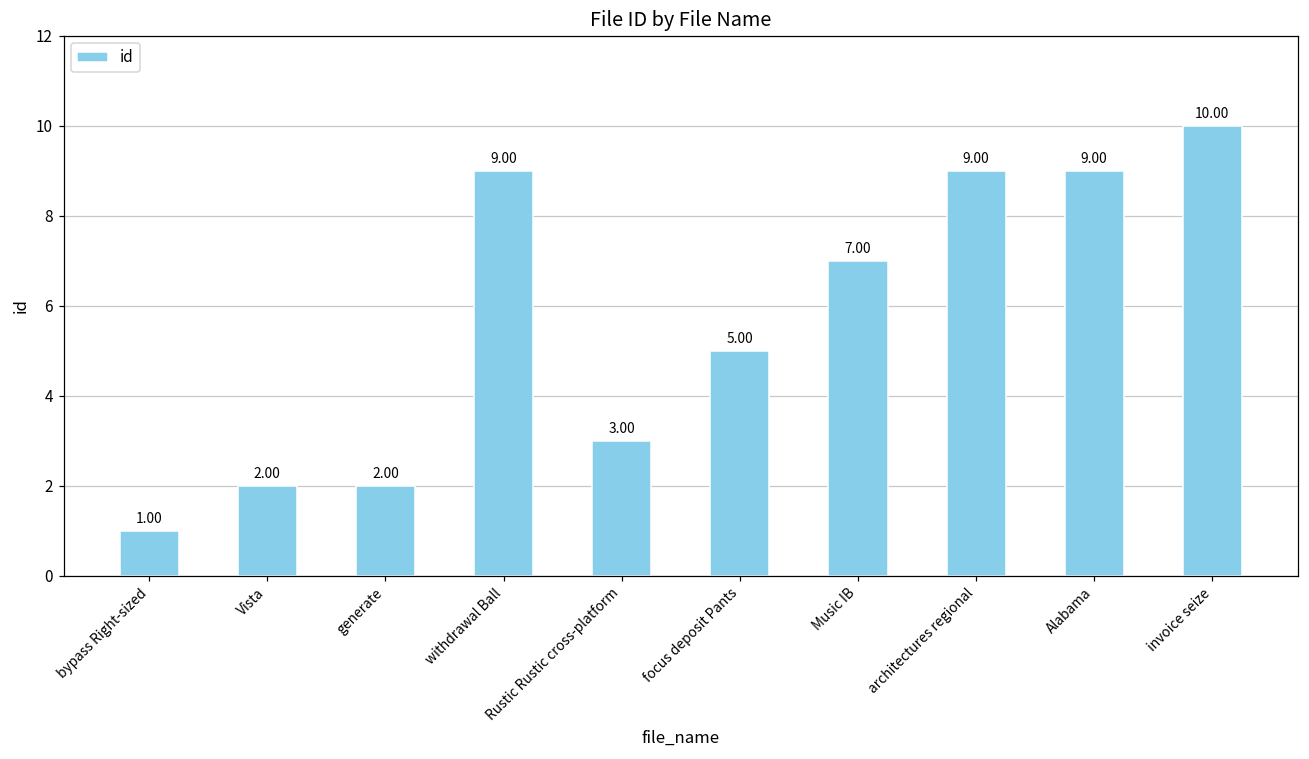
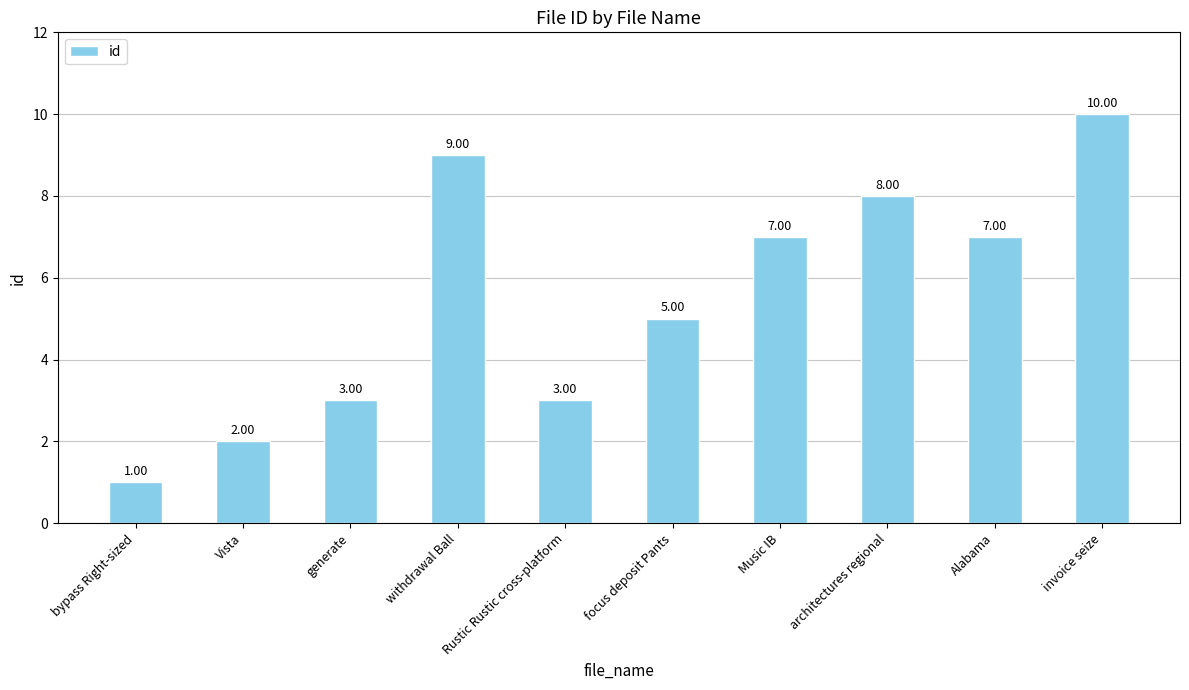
generate: 2.00 -> 3.00
architectures regional: 9.00 -> 8.00
Alabama: 9.00 -> 7.00
